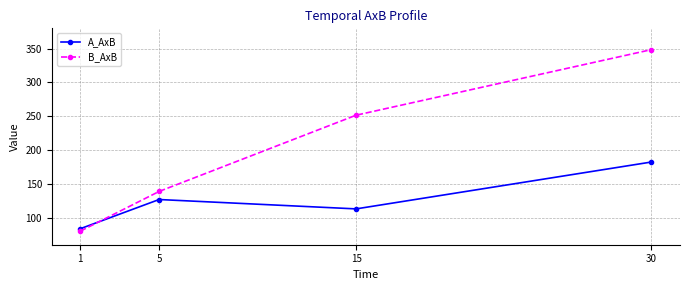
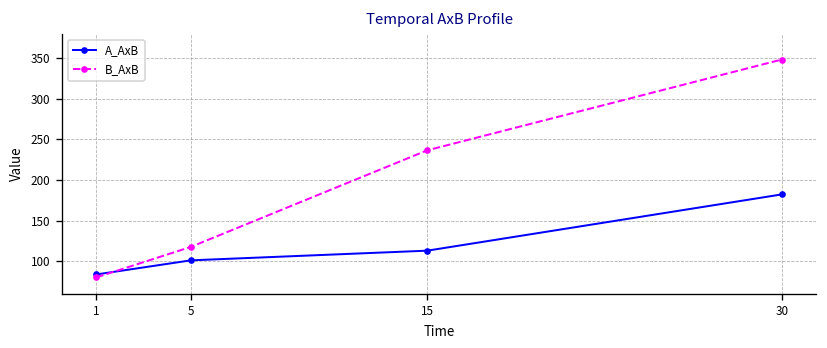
A_AxB, 5: 130 -> 100
B_AxB, 5: 140 -> 120
B_AxB, 15: 250 -> 240
